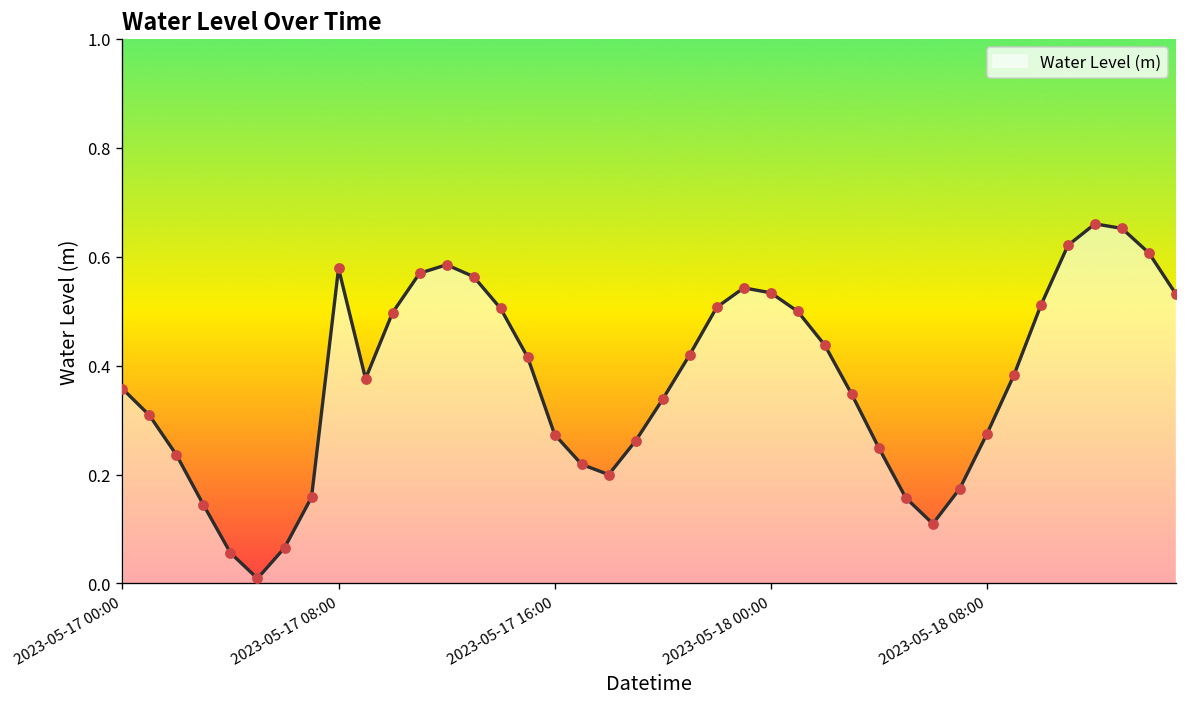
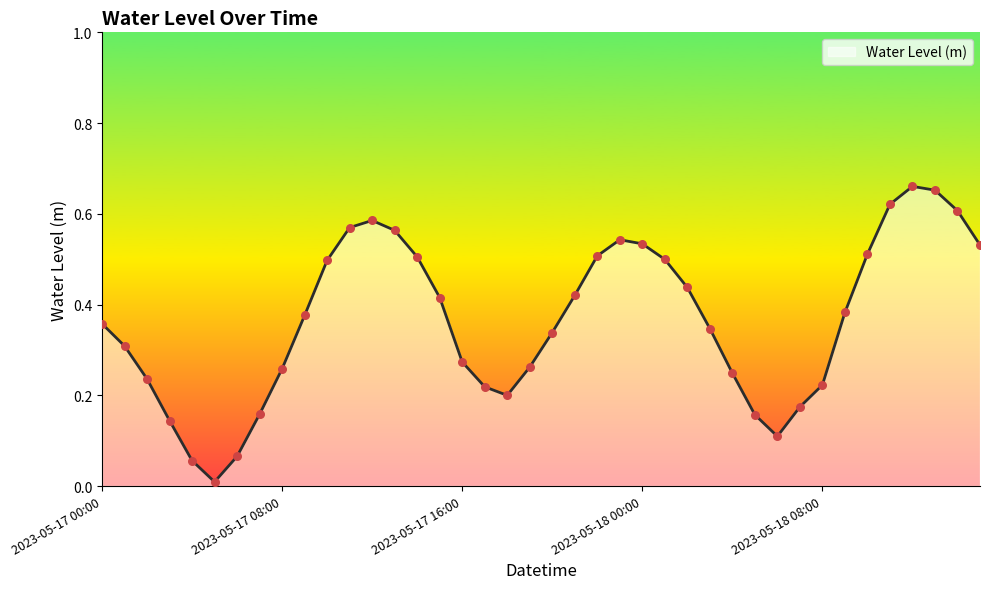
2023-05-17 08:00: 0.58 -> 0.26
2023-05-18 08:00: 0.27 -> 0.22
